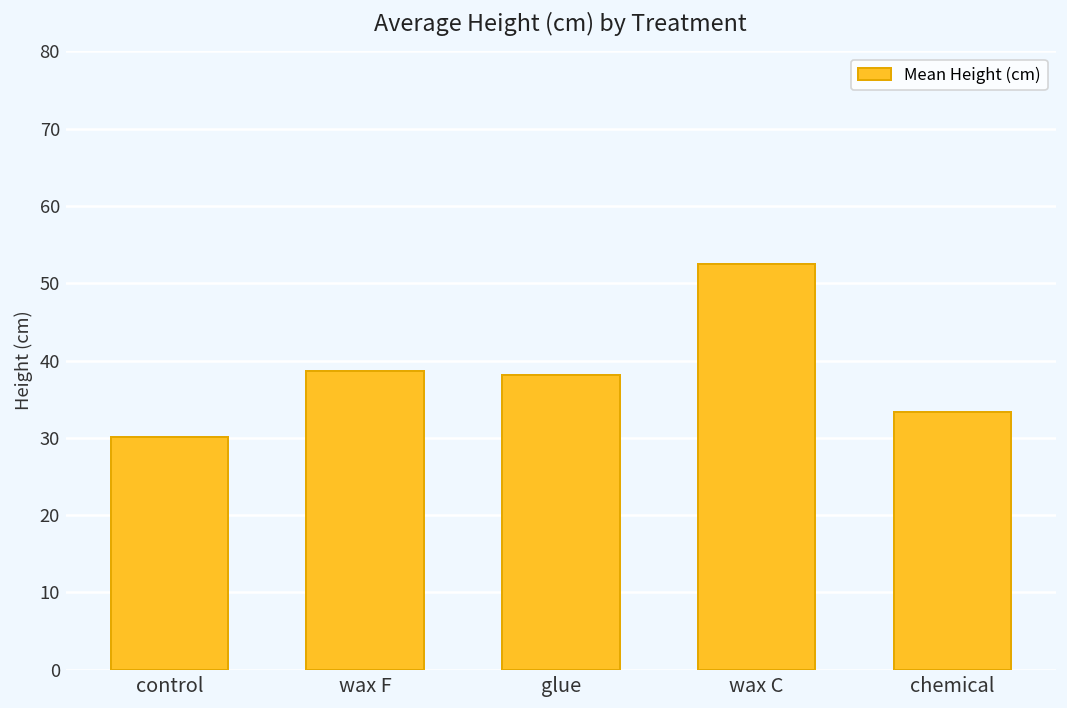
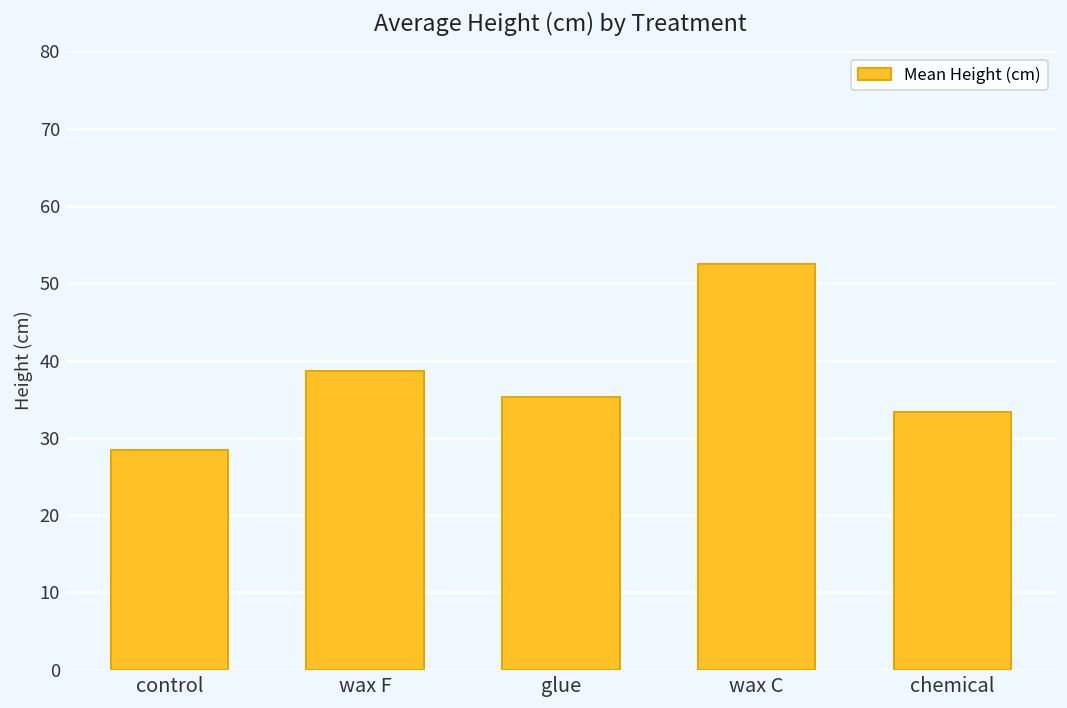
control: 30 -> 28
glue: 38 -> 35
